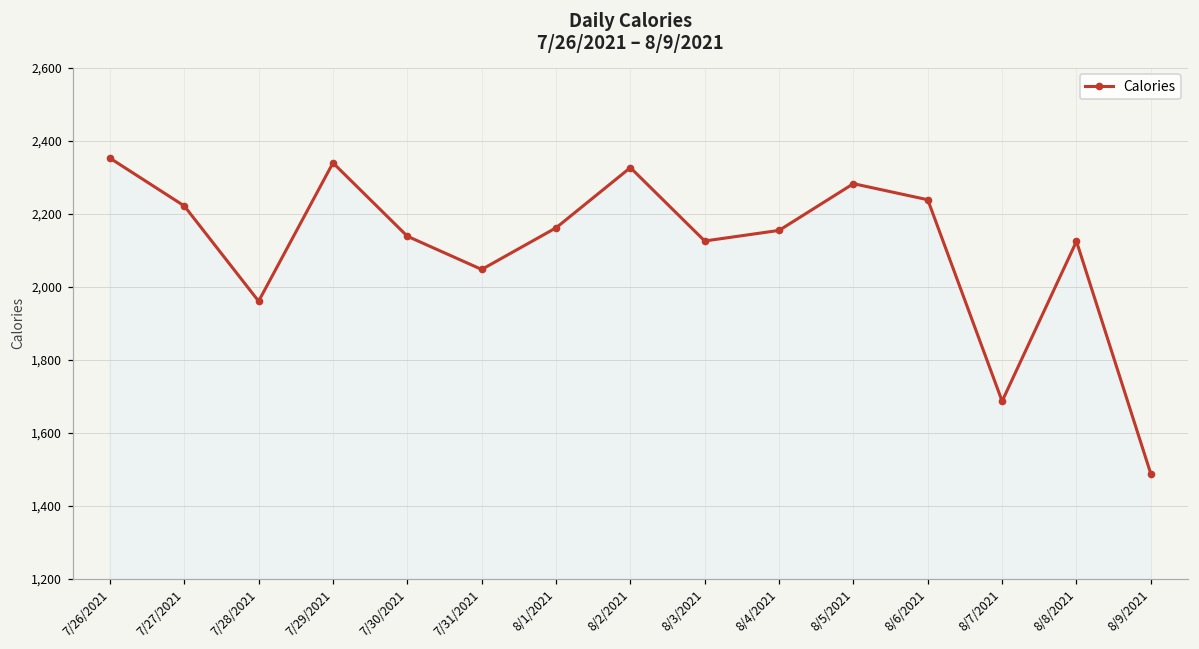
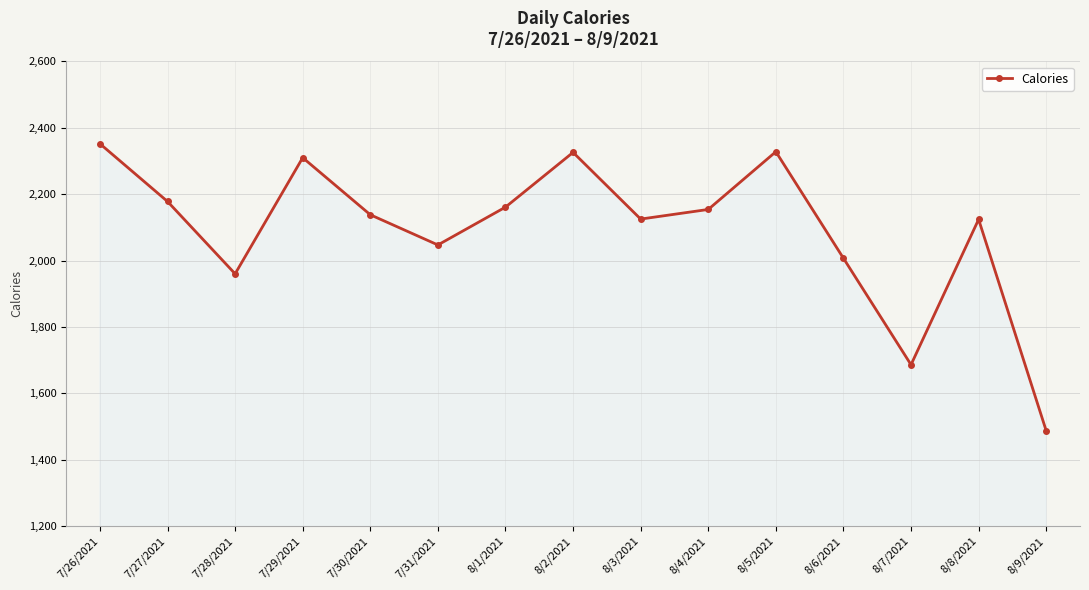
7/27/2021: 2,220 -> 2,180
7/29/2021: 2,340 -> 2,310
8/5/2021: 2,280 -> 2,330
8/6/2021: 2,240 -> 2,010
